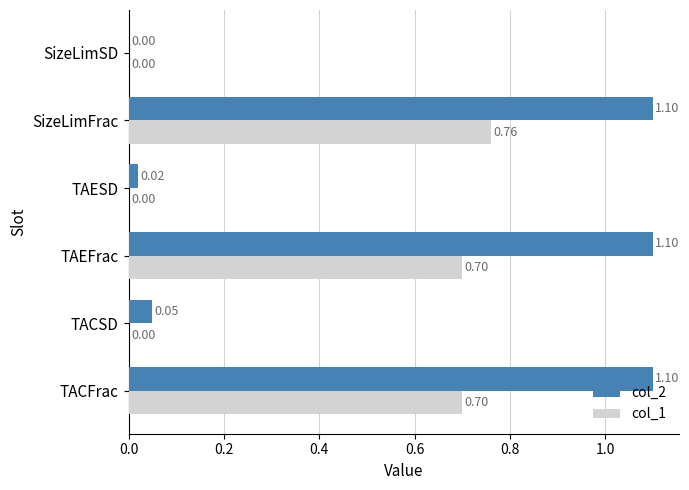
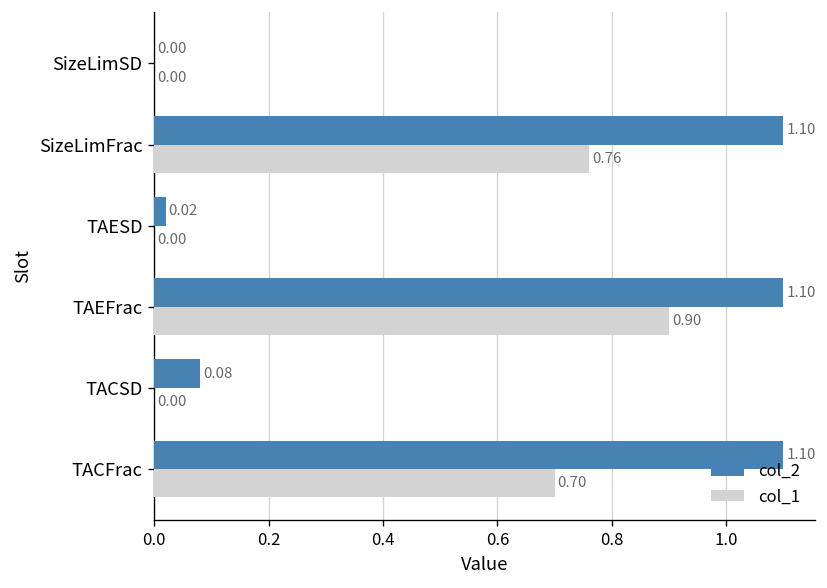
col_1, TAEFrac: 0.70 -> 0.90
col_2, TACSD: 0.05 -> 0.08
